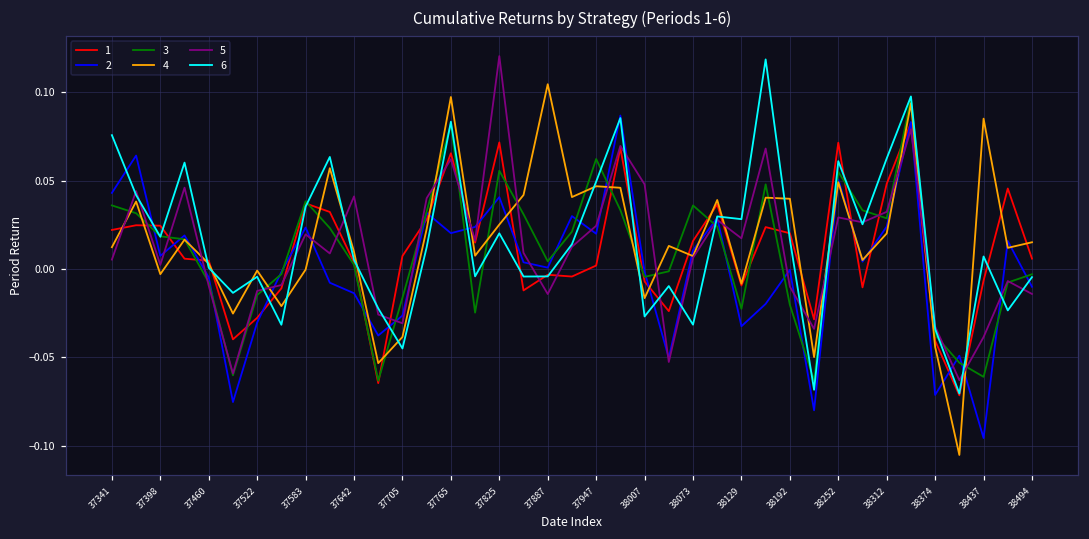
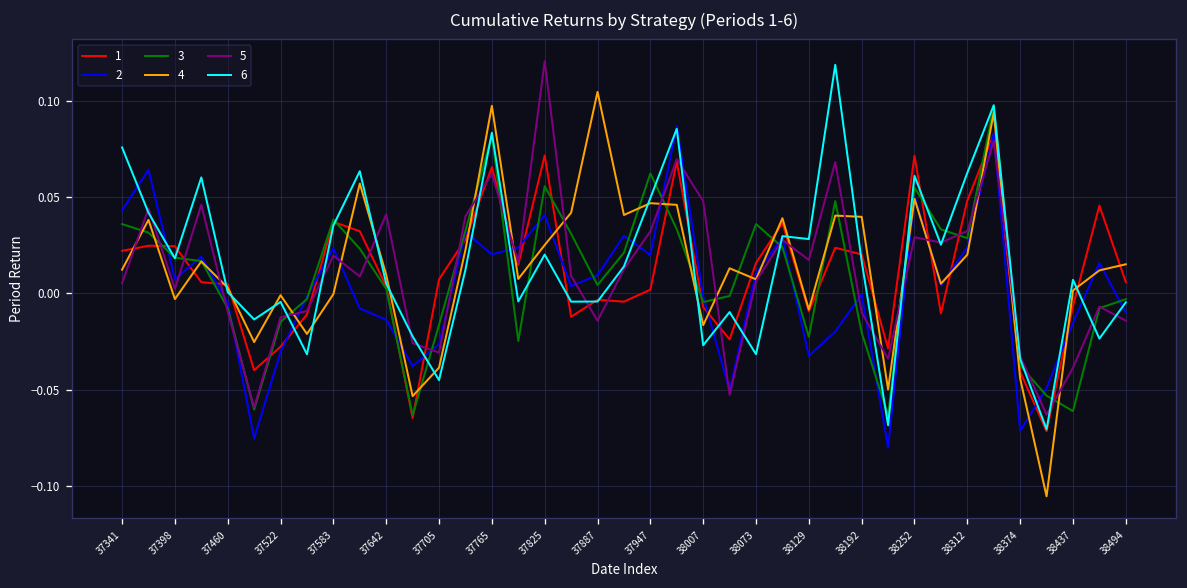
2, 37887: 0.001 -> 0.010
5, 37947: 0.024 -> 0.032
2, 38437: -0.096 -> -0.015
4, 38437: 0.085 -> 0.002
